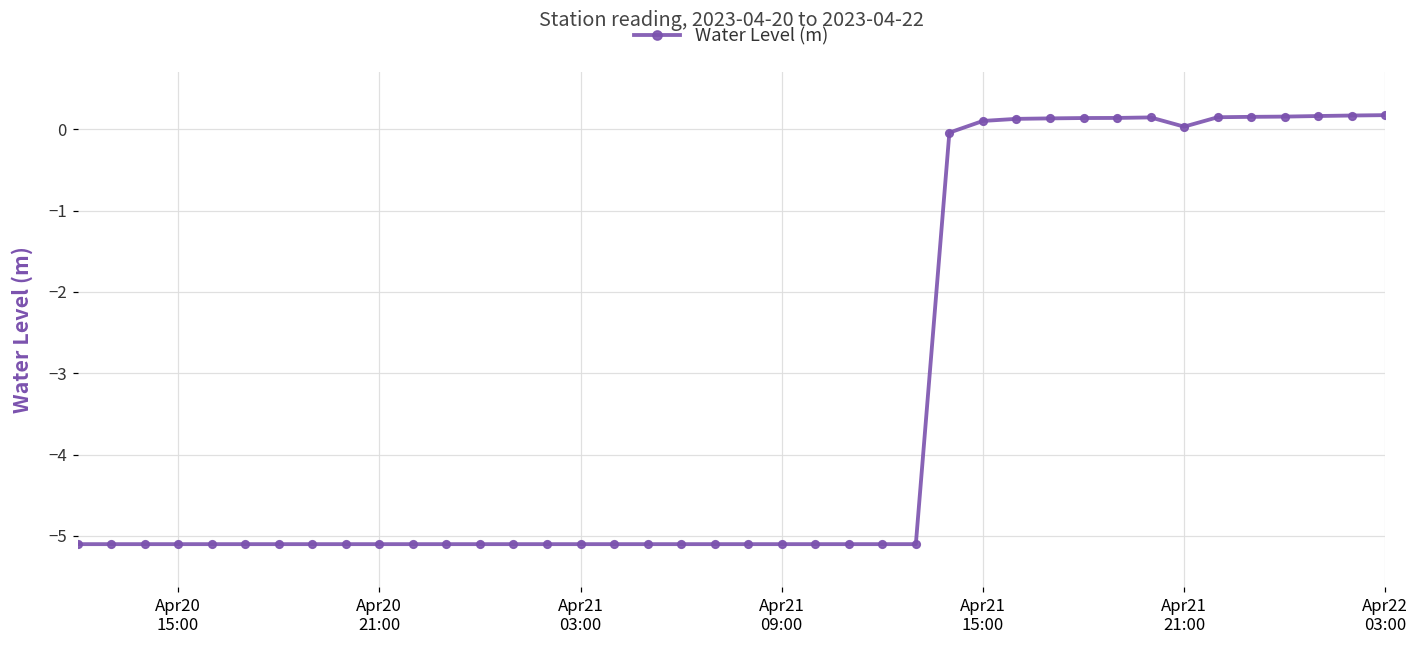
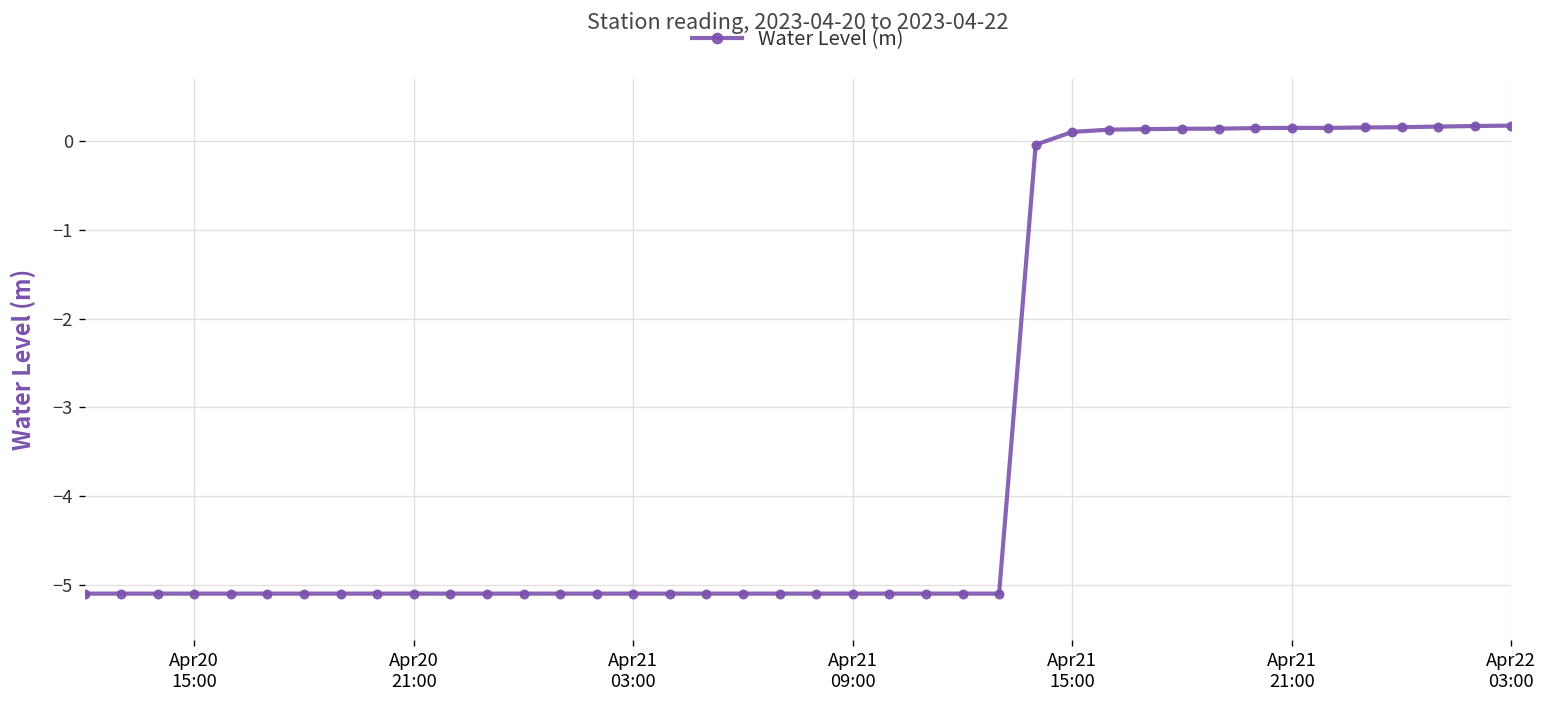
Apr21 21:00: 0.0 -> 0.1
